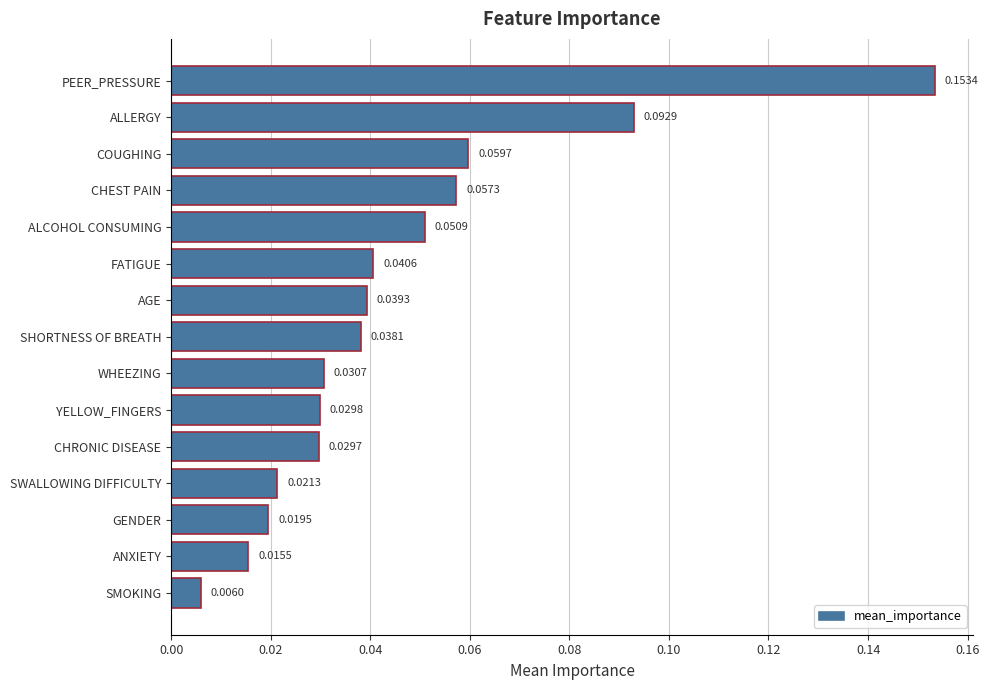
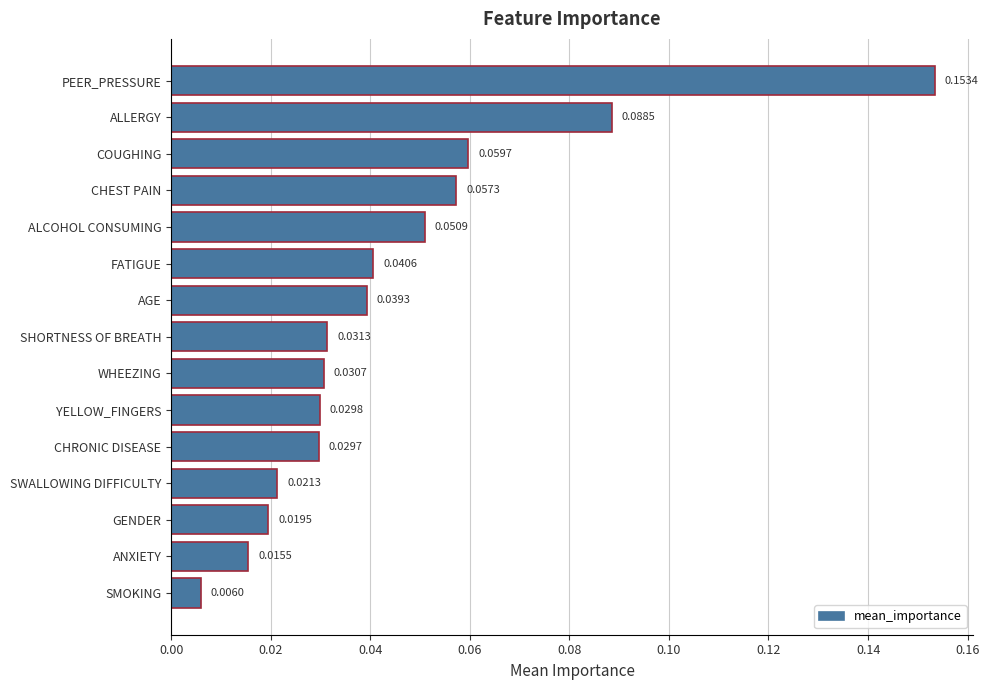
ALLERGY: 0.0929 -> 0.0885
SHORTNESS OF BREATH: 0.0381 -> 0.0313
